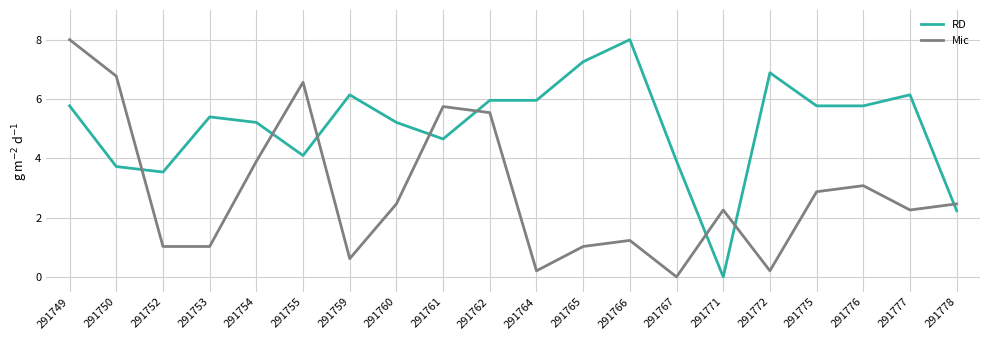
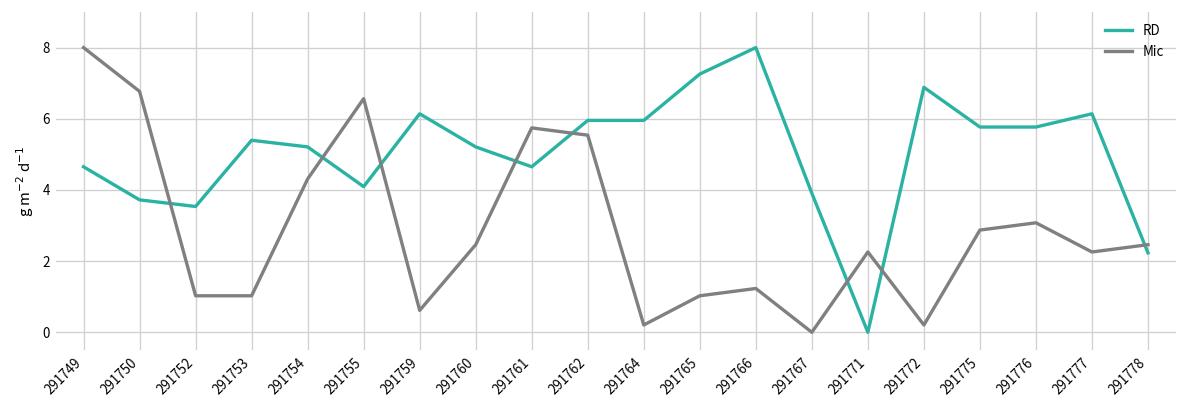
RD, 291749: 5.8 -> 4.7
Mic, 291754: 3.9 -> 4.3
